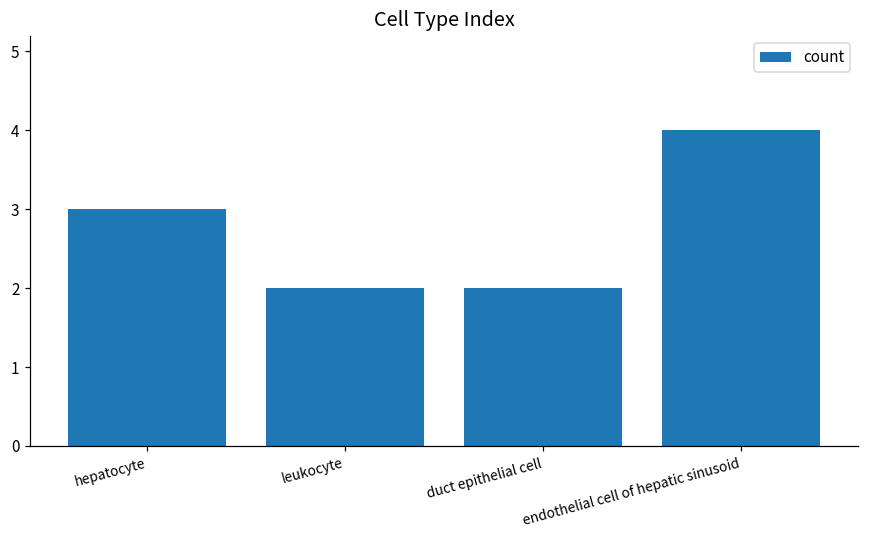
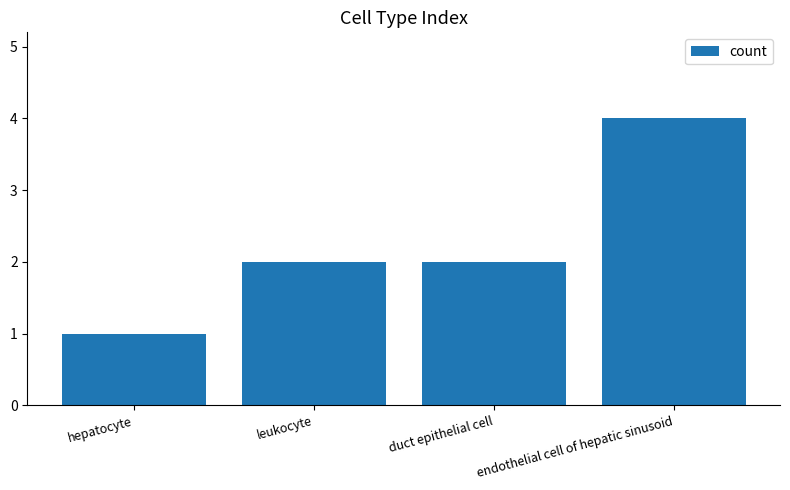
hepatocyte: 3 -> 1
